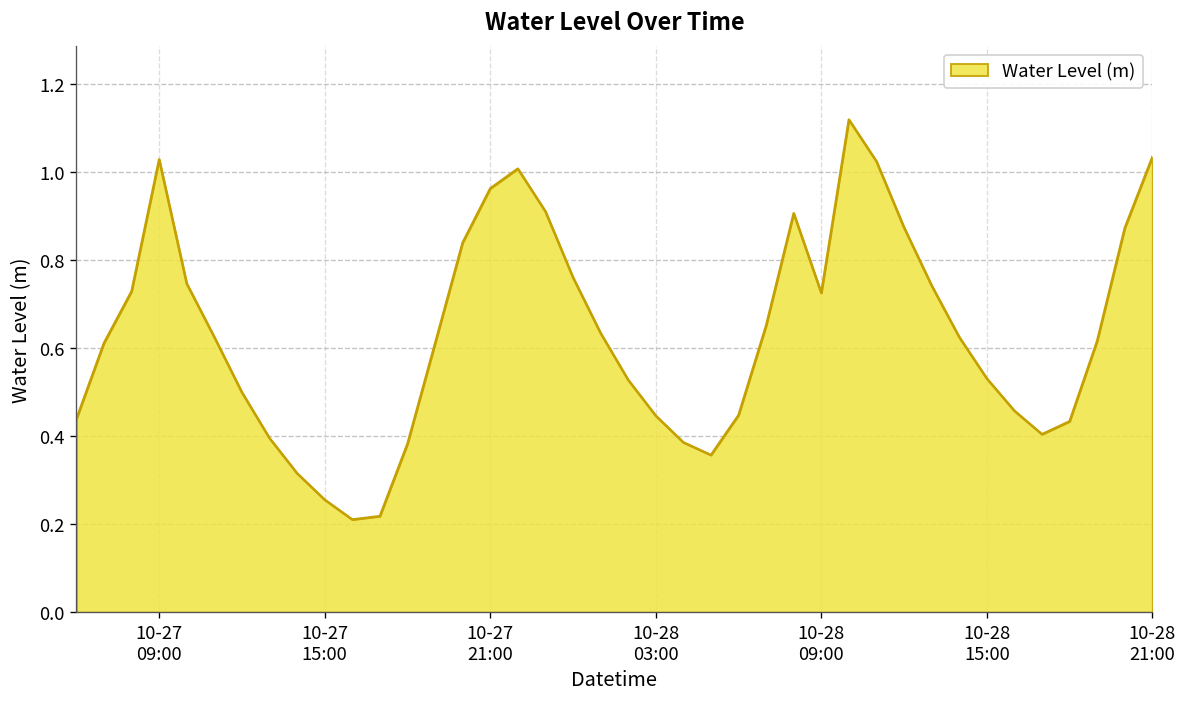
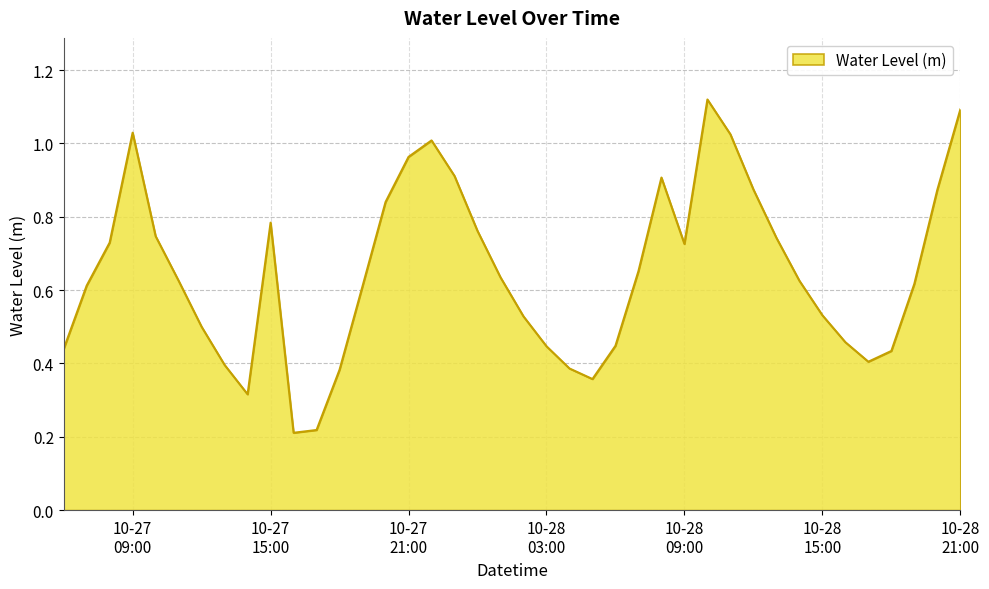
10-27 15:00: 0.26 -> 0.78
10-28 21:00: 1.03 -> 1.09
